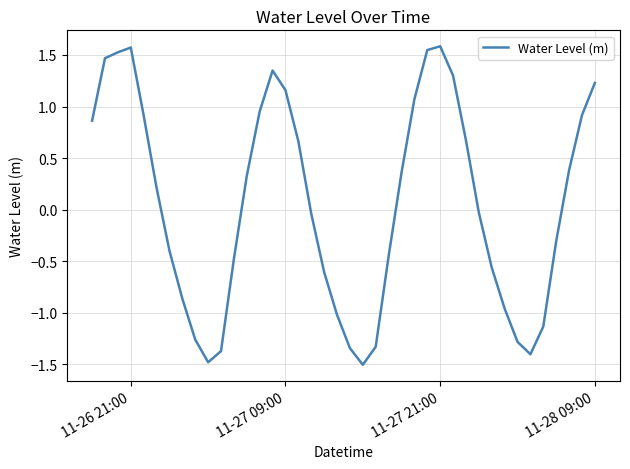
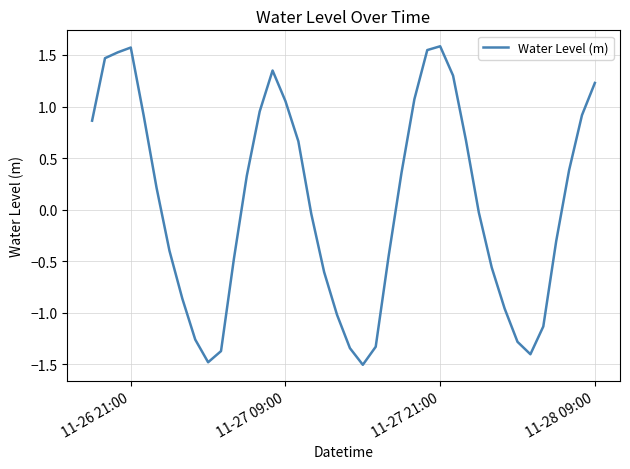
11-27 09:00: 1.16 -> 1.05
